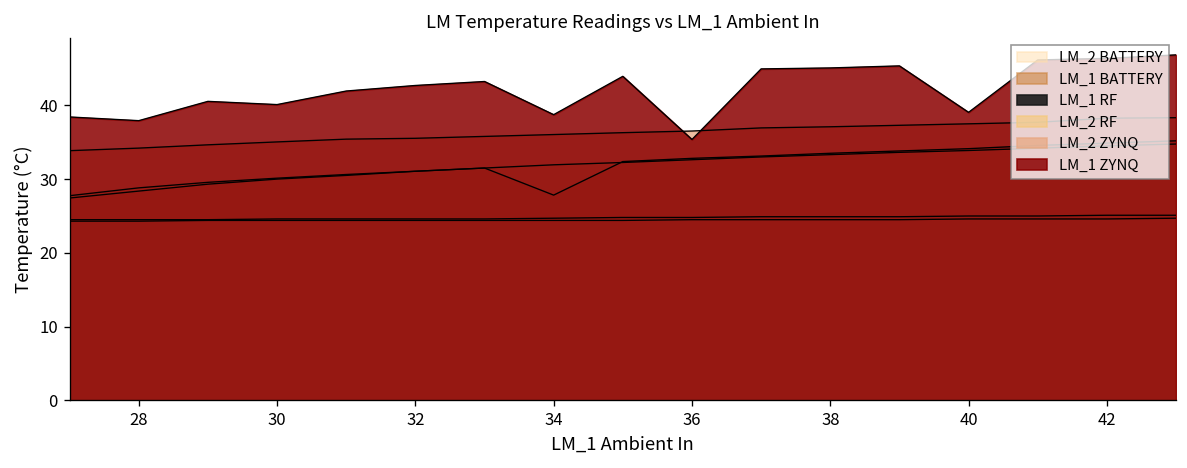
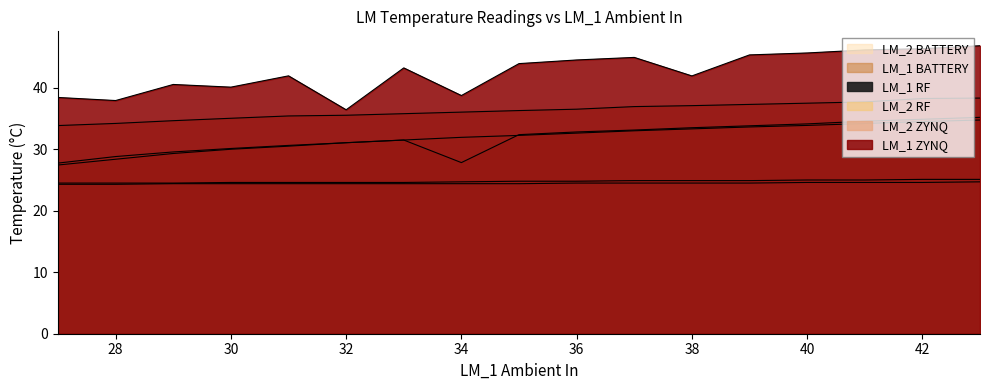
LM_1 ZYNQ, 32: 43 -> 36
LM_1 ZYNQ, 36: 35 -> 45
LM_1 ZYNQ, 38: 45 -> 42
LM_1 ZYNQ, 40: 39 -> 46
